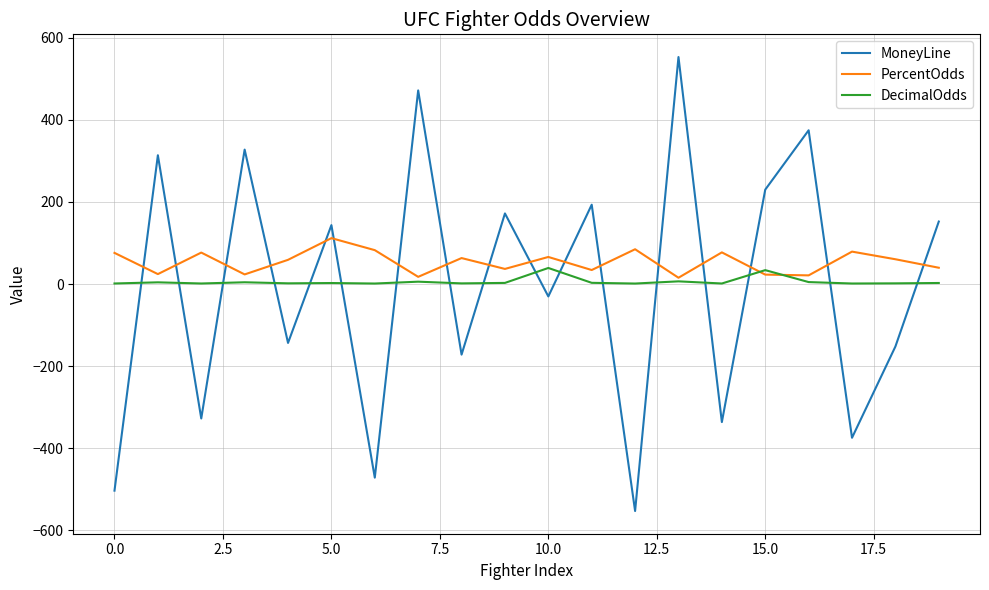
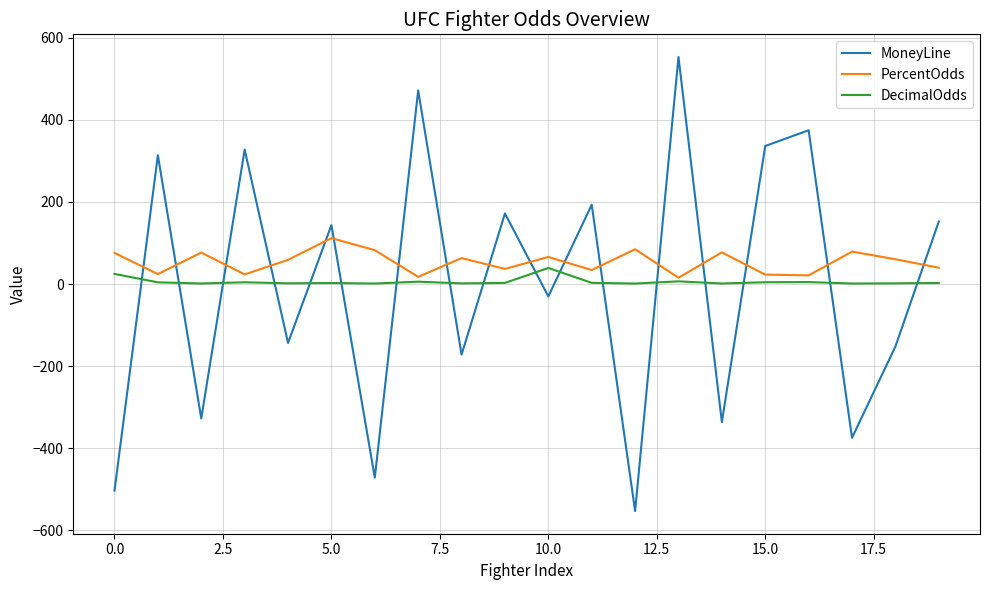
DecimalOdds, 0.0: 0 -> 20
MoneyLine, 15.0: 230 -> 340
DecimalOdds, 15.0: 30 -> 0
